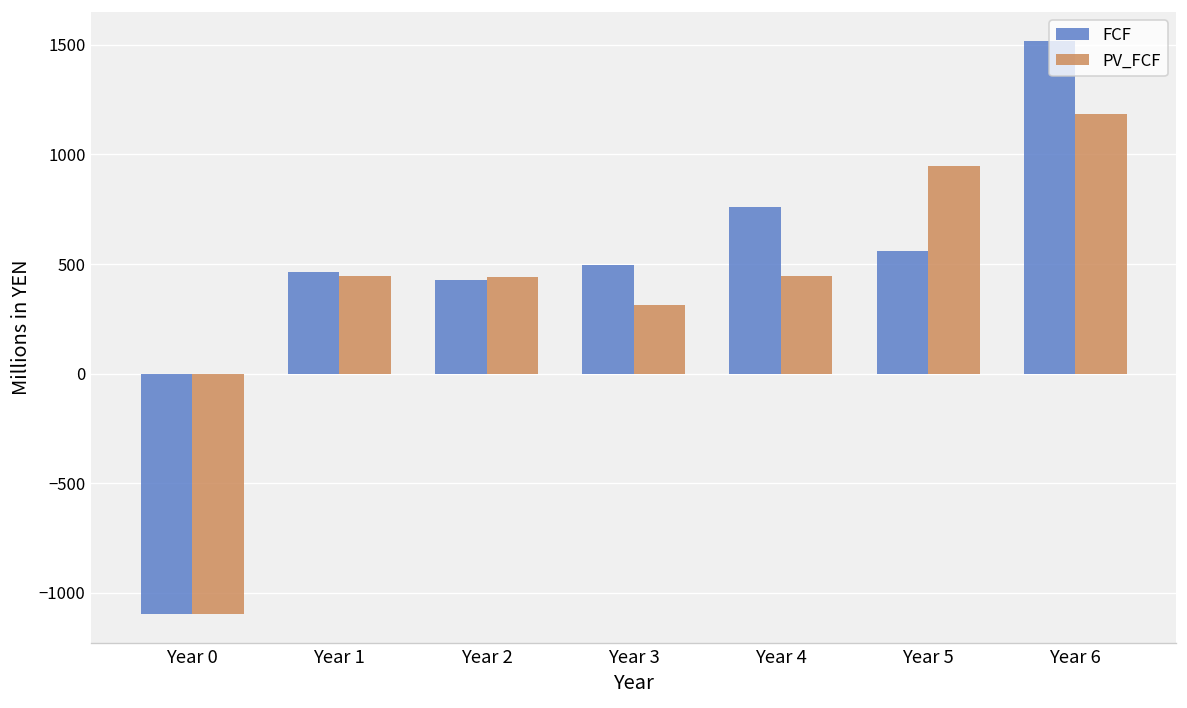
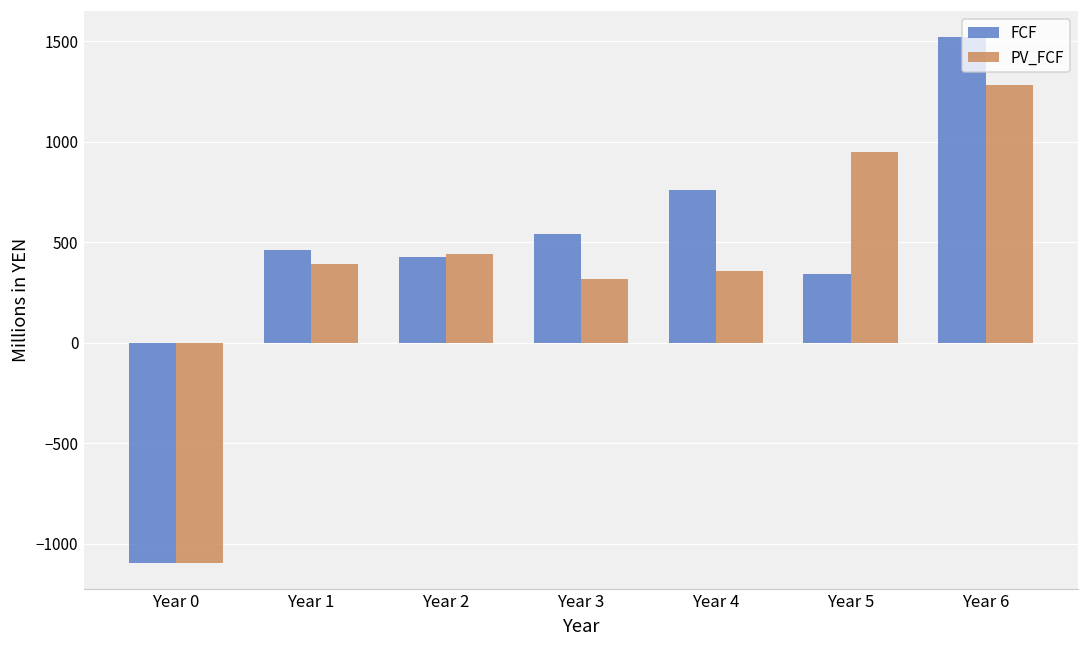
PV_FCF, Year 1: 440 -> 390
FCF, Year 3: 490 -> 540
PV_FCF, Year 4: 440 -> 350
FCF, Year 5: 560 -> 340
PV_FCF, Year 6: 1190 -> 1280
